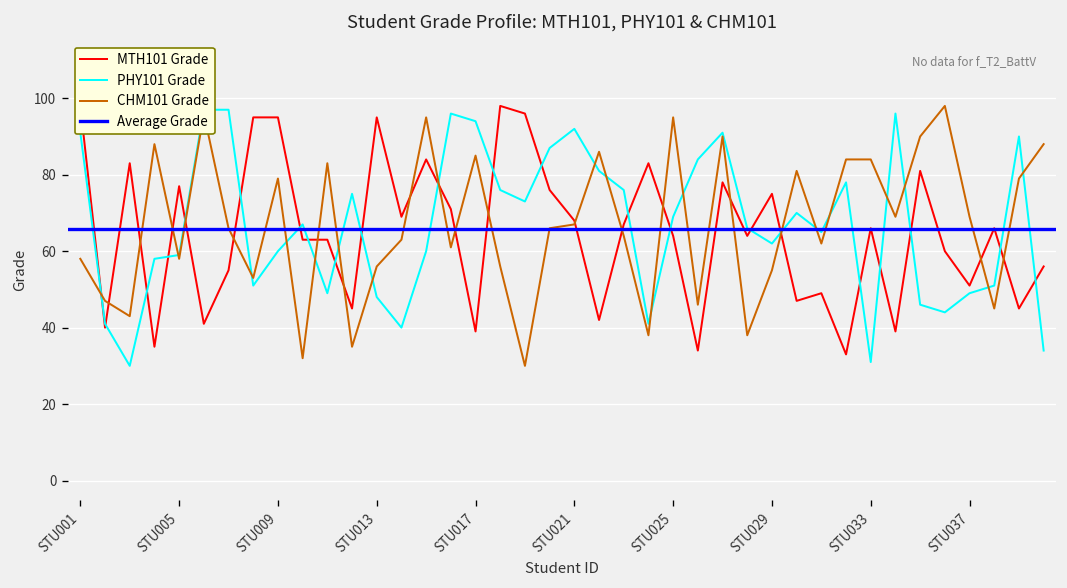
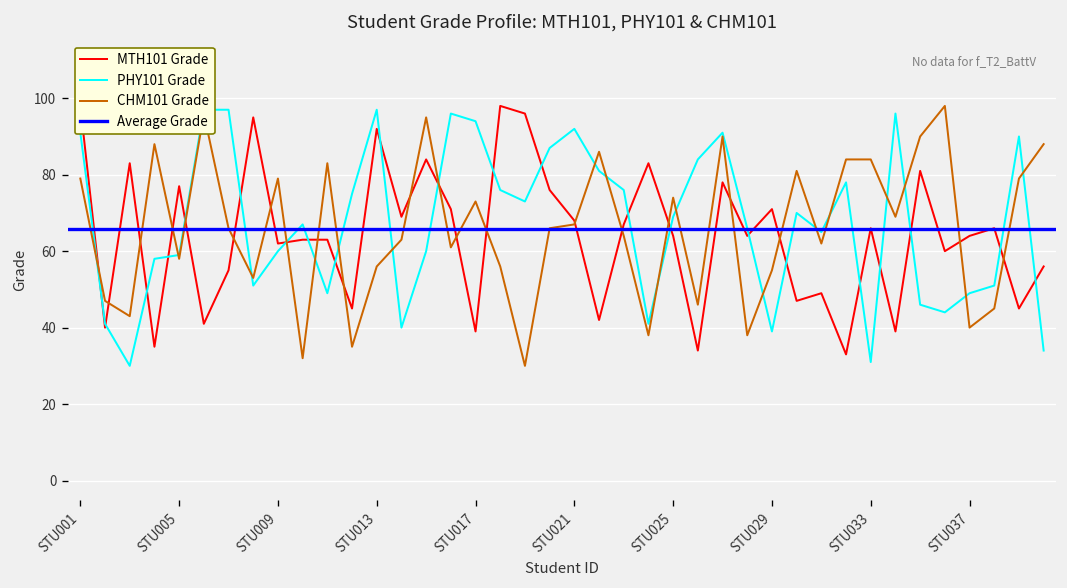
CHM101 Grade, STU001: 58 -> 79
MTH101 Grade, STU009: 95 -> 62
MTH101 Grade, STU013: 95 -> 92
PHY101 Grade, STU013: 48 -> 97
CHM101 Grade, STU017: 85 -> 73
CHM101 Grade, STU025: 95 -> 74
MTH101 Grade, STU029: 75 -> 71
PHY101 Grade, STU029: 62 -> 39
MTH101 Grade, STU037: 51 -> 64
CHM101 Grade, STU037: 69 -> 40
